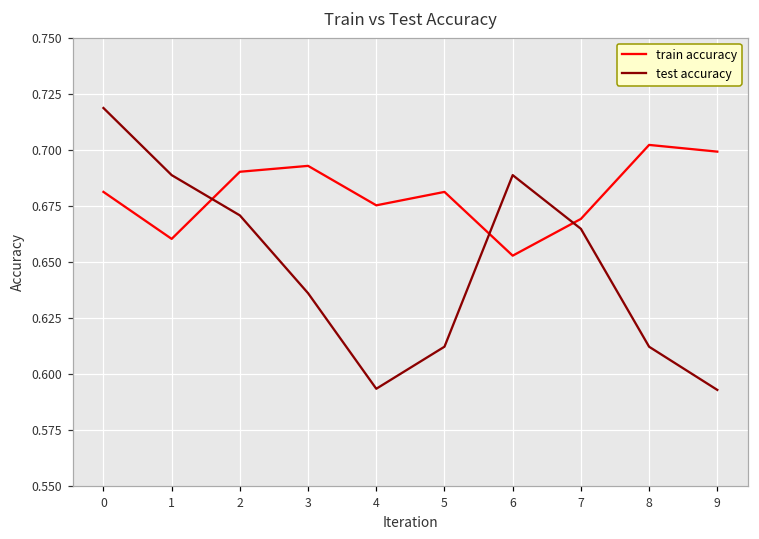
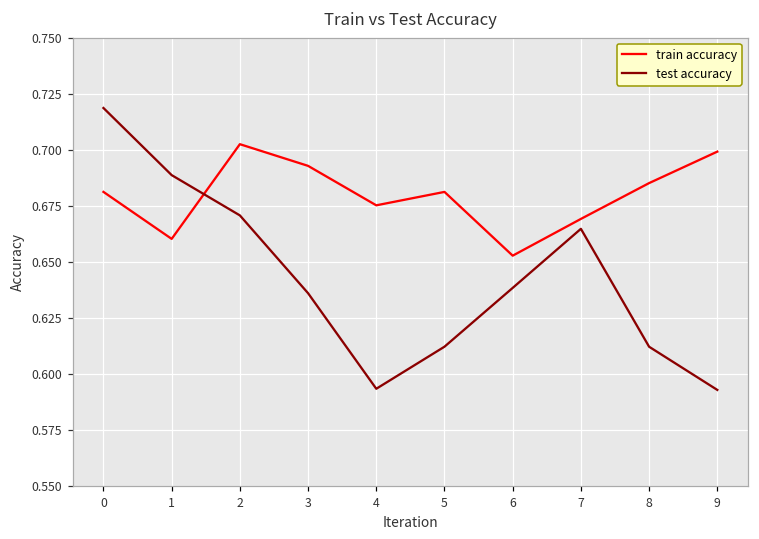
train accuracy, 2: 0.690 -> 0.702
test accuracy, 6: 0.689 -> 0.638
train accuracy, 8: 0.702 -> 0.685
